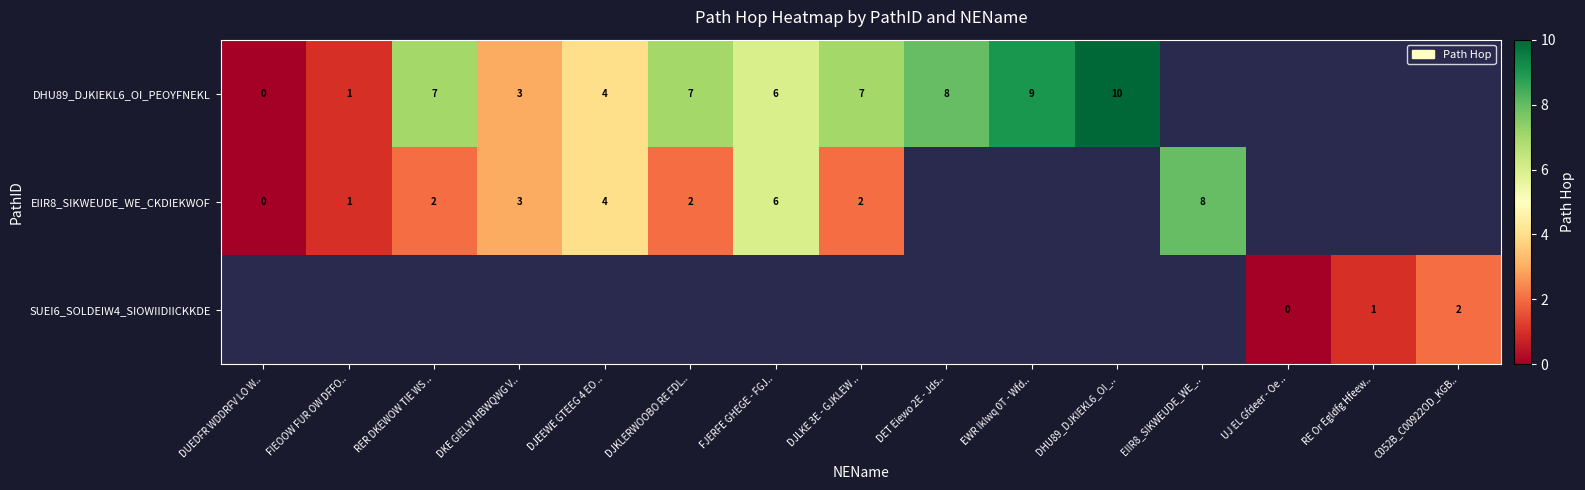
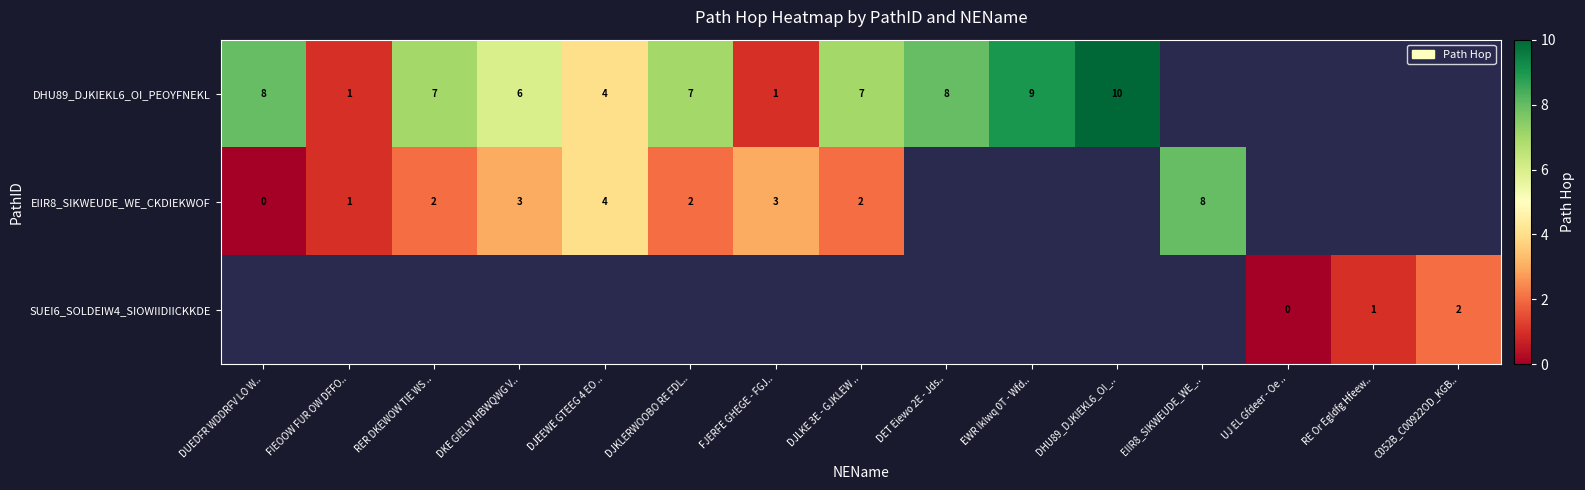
DHU89_DJKIEKL6_OI_PEOYFNEKL, DUEDFR WDDRFV LO W..: 0 -> 8
DHU89_DJKIEKL6_OI_PEOYFNEKL, DKE GIELW HBWQWG V..: 3 -> 6
DHU89_DJKIEKL6_OI_PEOYFNEKL, FJERFE GHEGE - FGJ..: 6 -> 1
EIIR8_SIKWEUDE_WE_CKDIEKWOF, FJERFE GHEGE - FGJ..: 6 -> 3
